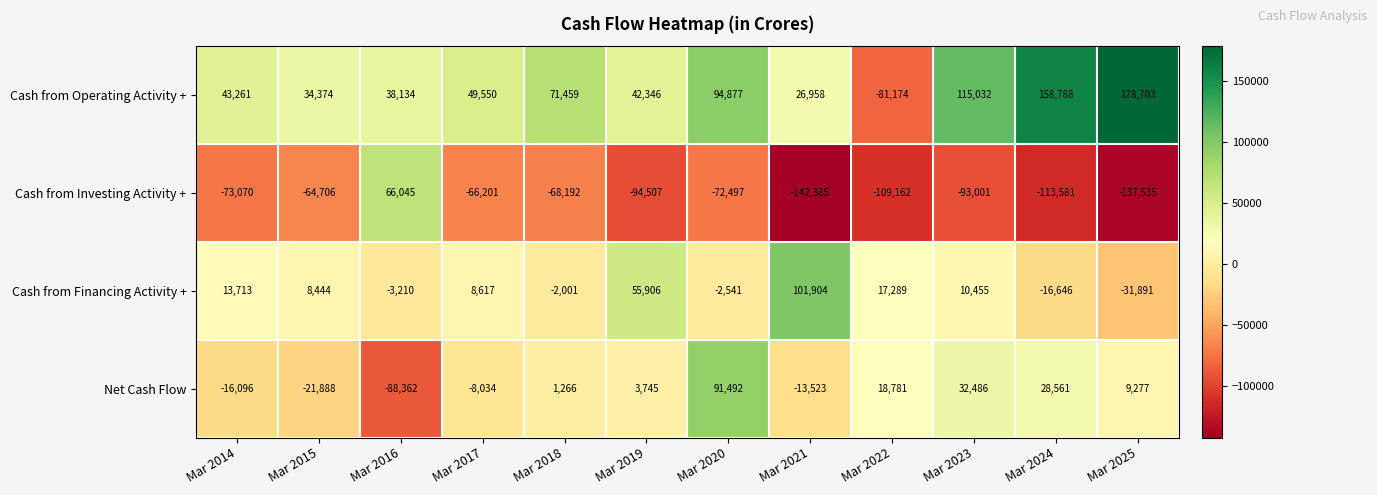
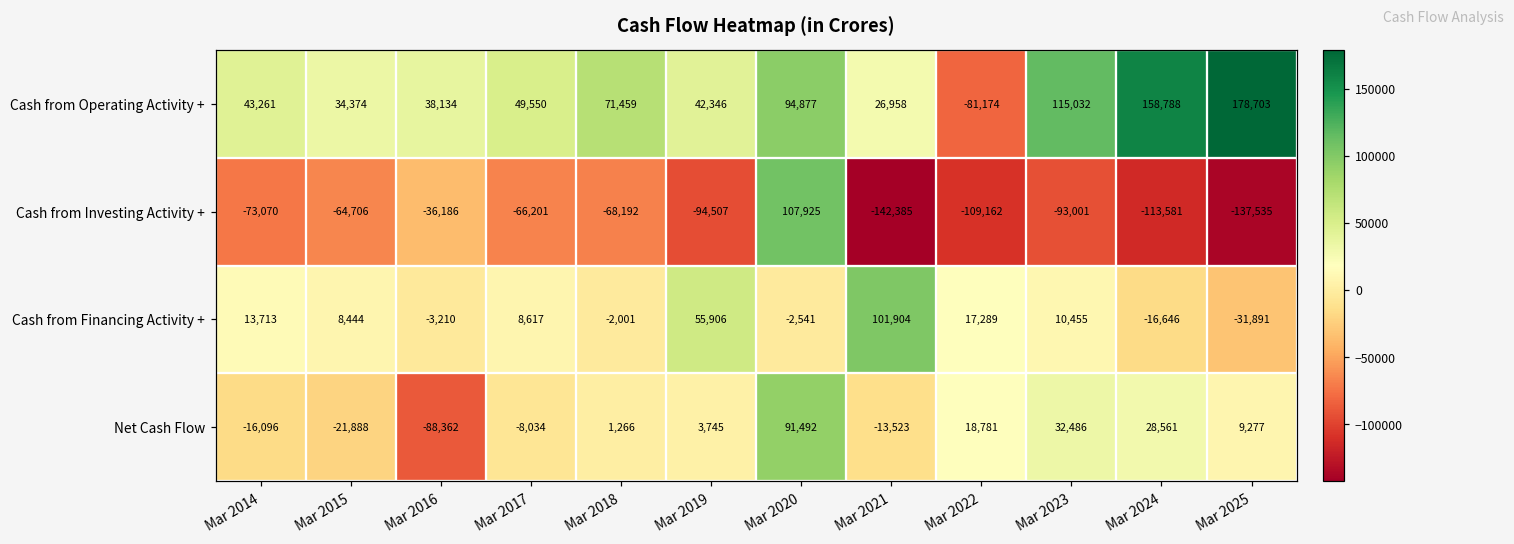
Cash from Investing Activity +, Mar 2016: 66,045 -> -36,186
Cash from Investing Activity +, Mar 2020: -72,497 -> 107,925
